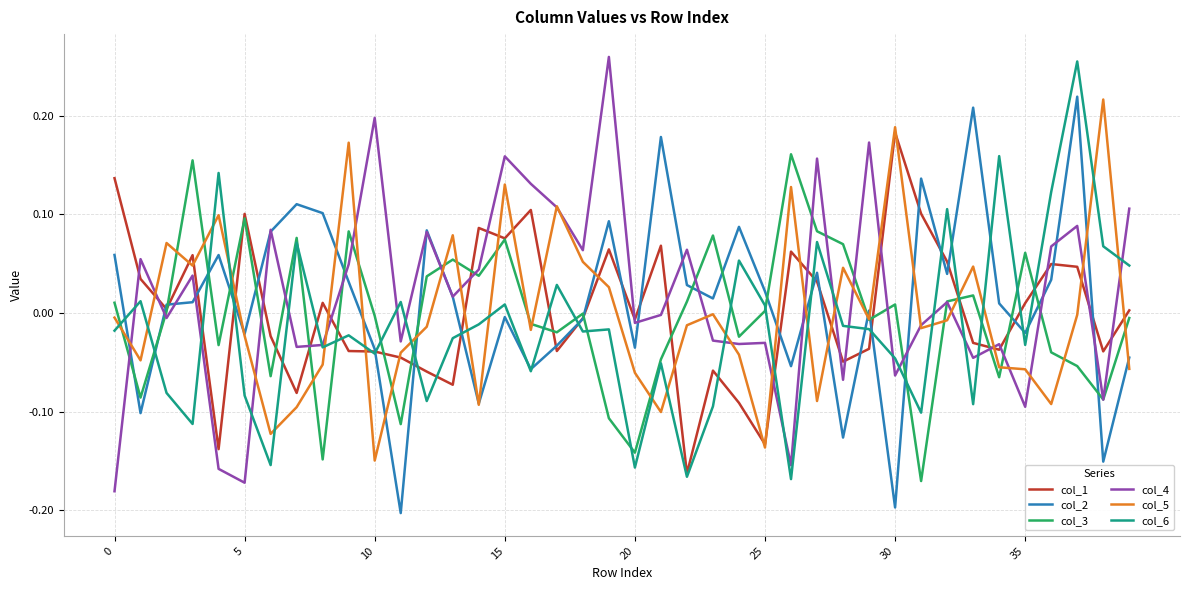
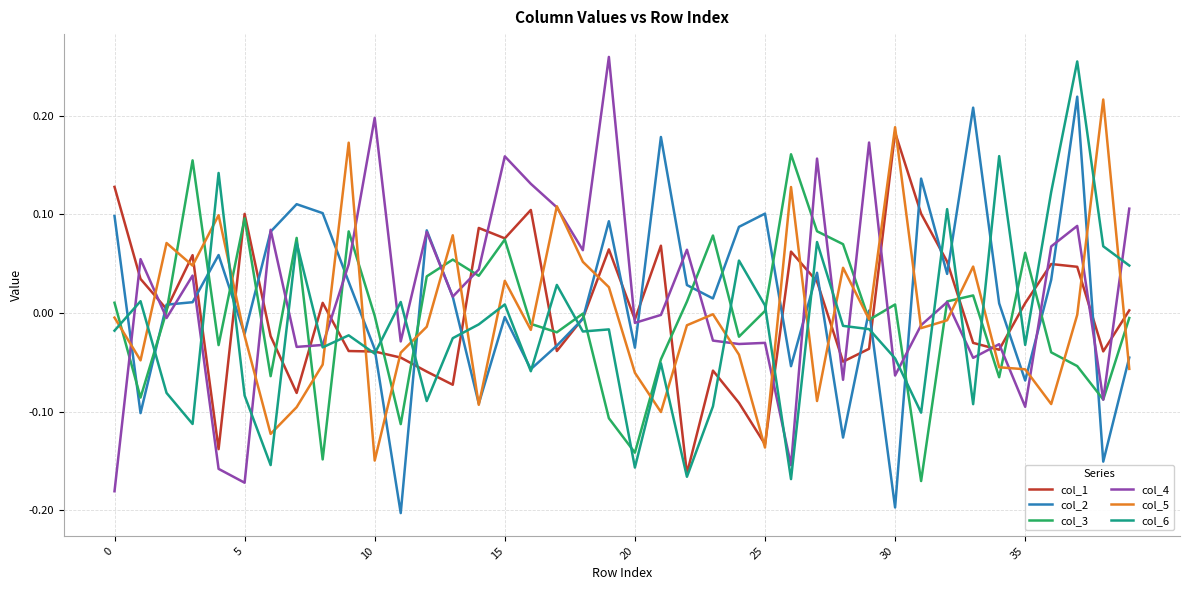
col_1, 0: 0.14 -> 0.13
col_2, 0: 0.06 -> 0.10
col_5, 15: 0.13 -> 0.03
col_2, 25: 0.02 -> 0.10
col_2, 35: -0.02 -> -0.07
